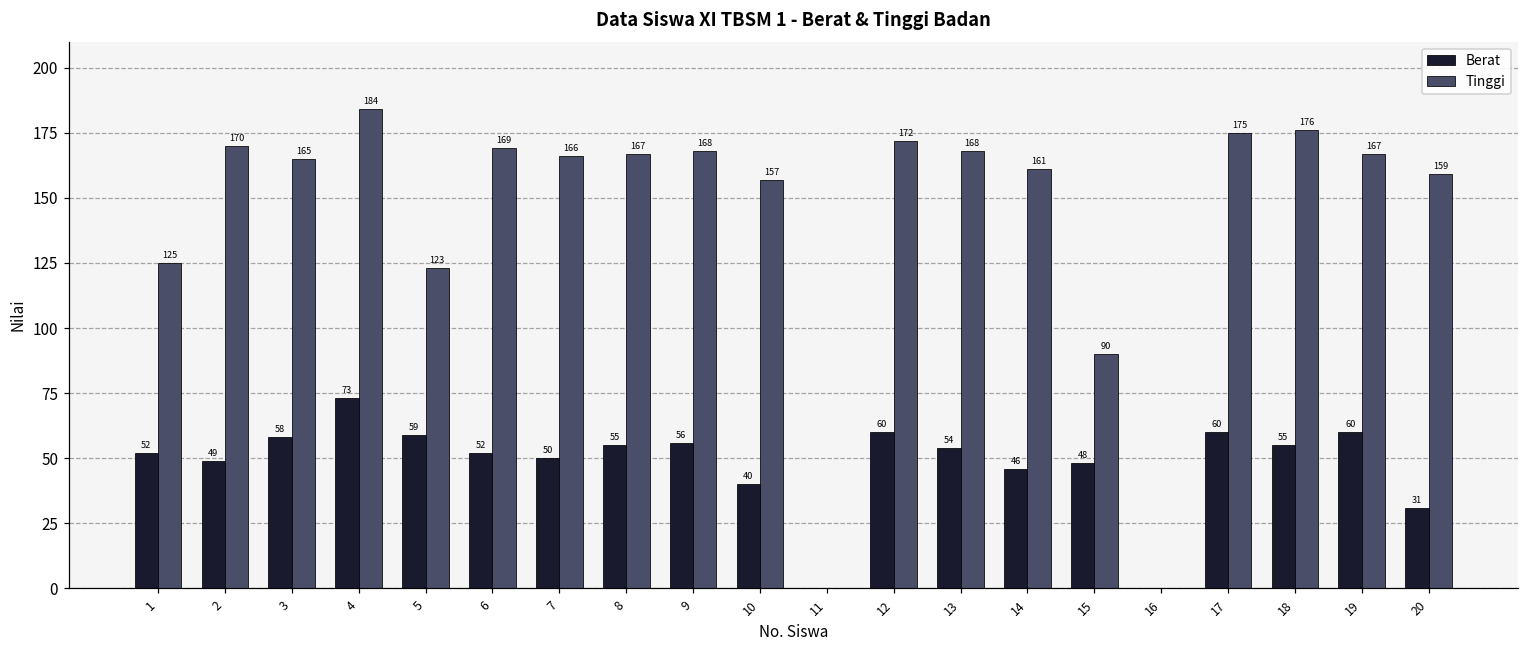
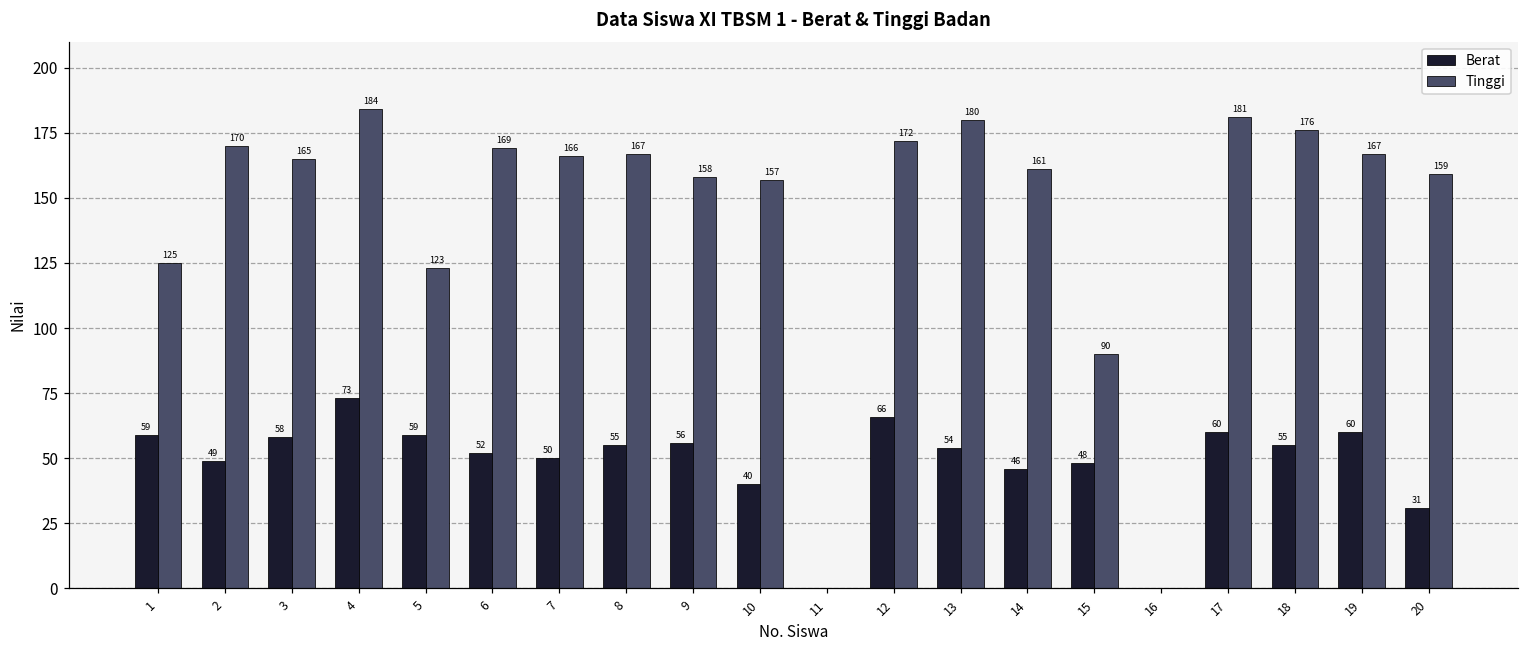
Berat, 1: 52 -> 59
Tinggi, 9: 168 -> 158
Berat, 12: 60 -> 66
Tinggi, 13: 168 -> 180
Tinggi, 17: 175 -> 181
